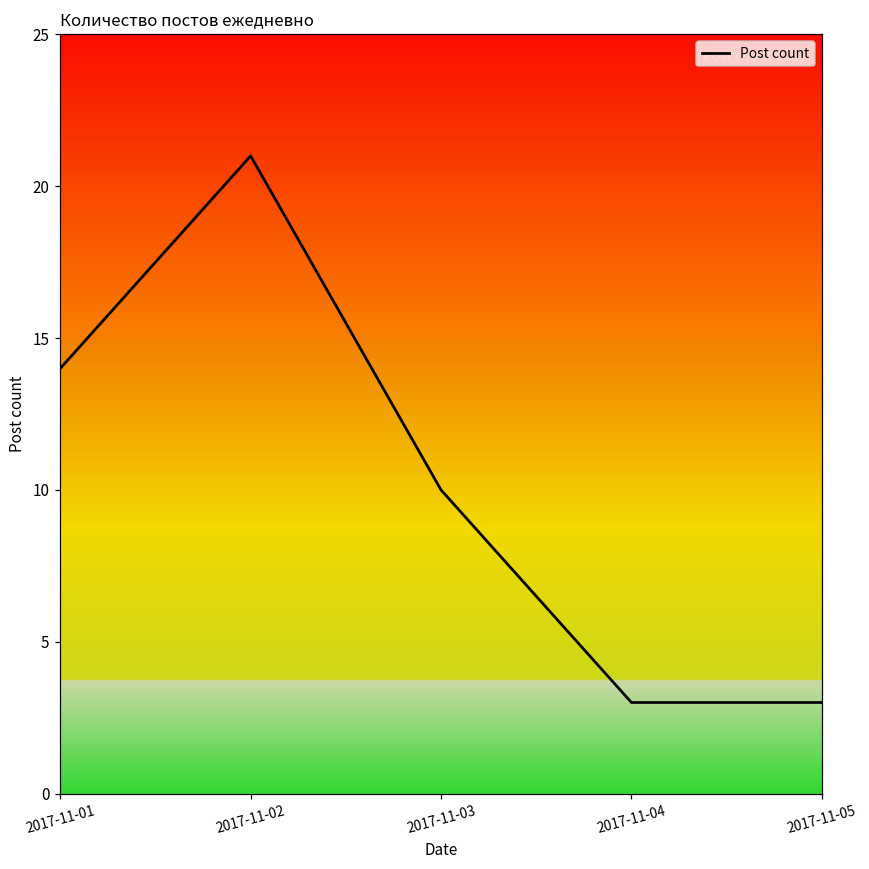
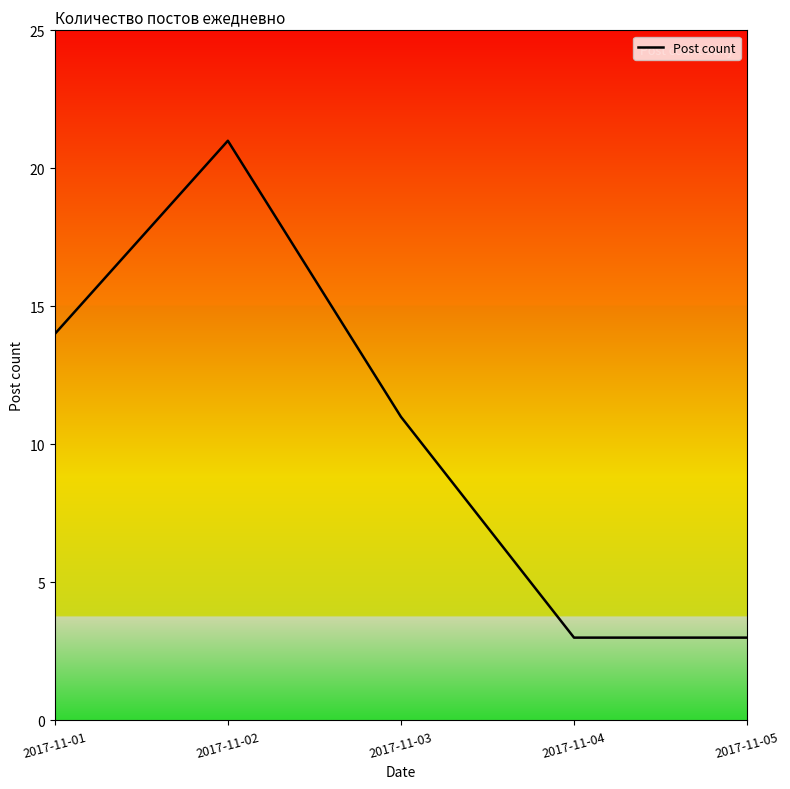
2017-11-03: 10 -> 11
